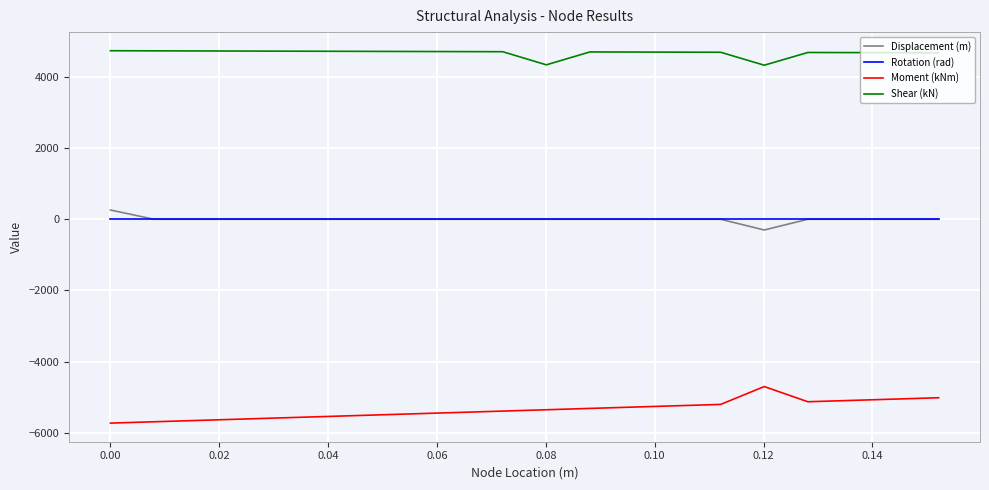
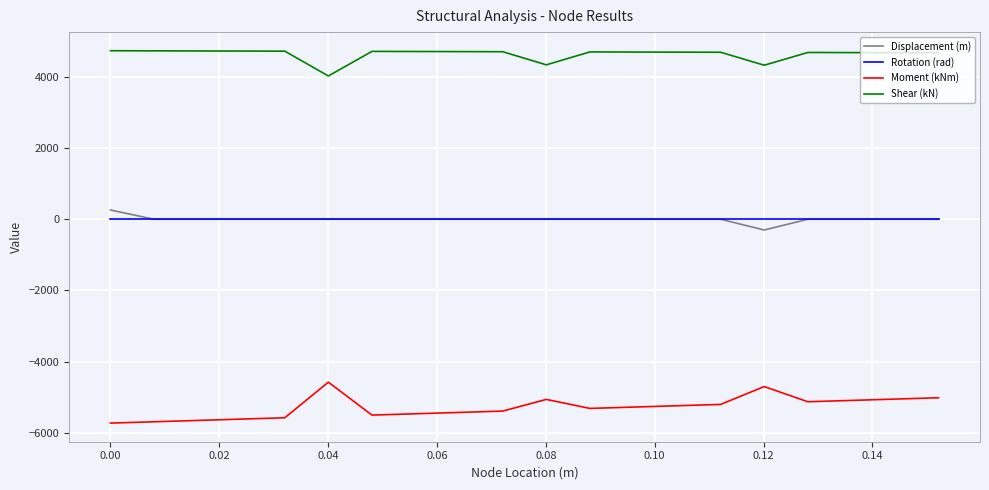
Moment (kNm), 0.04: -5500 -> -4600
Shear (kN), 0.04: 4700 -> 4000
Moment (kNm), 0.08: -5400 -> -5100
